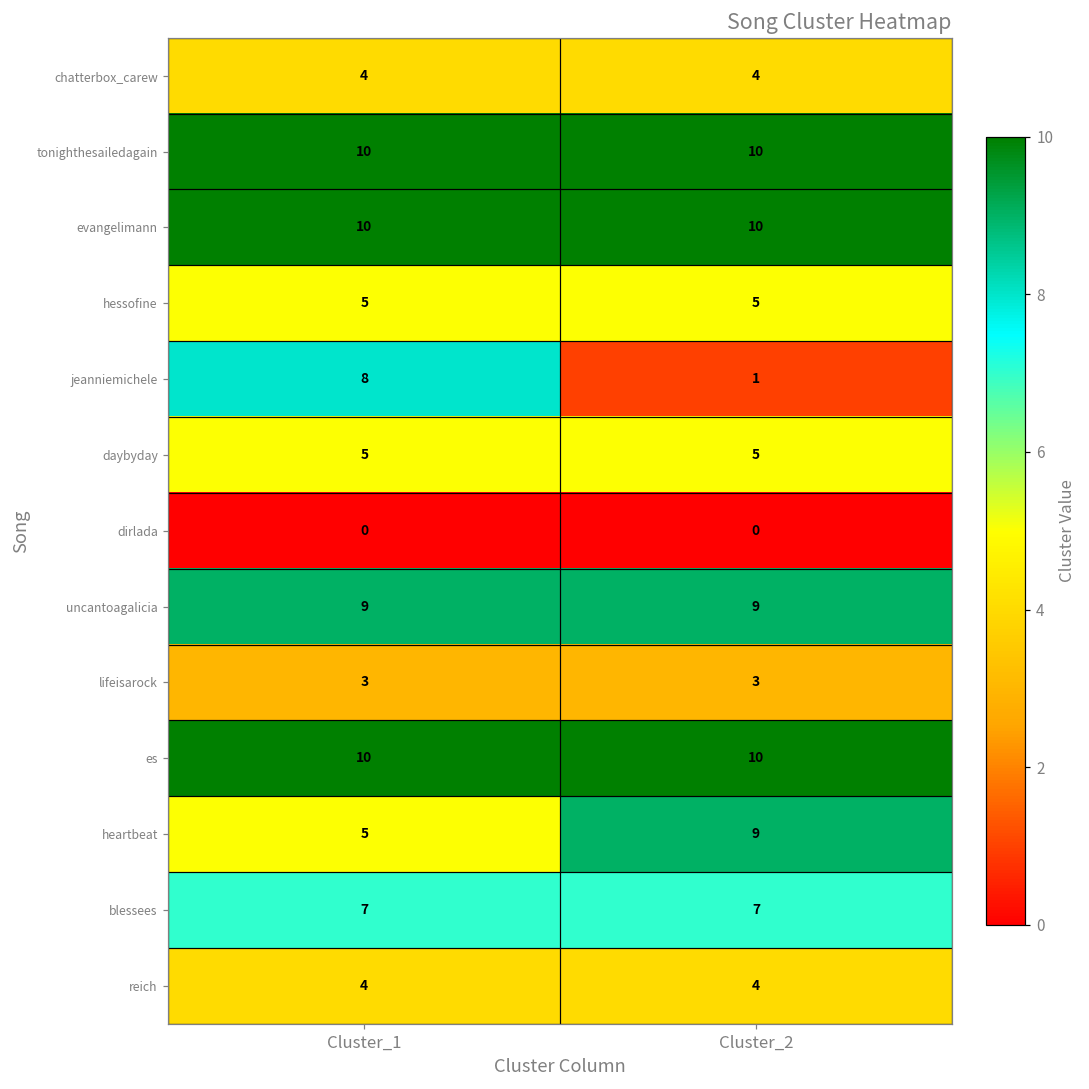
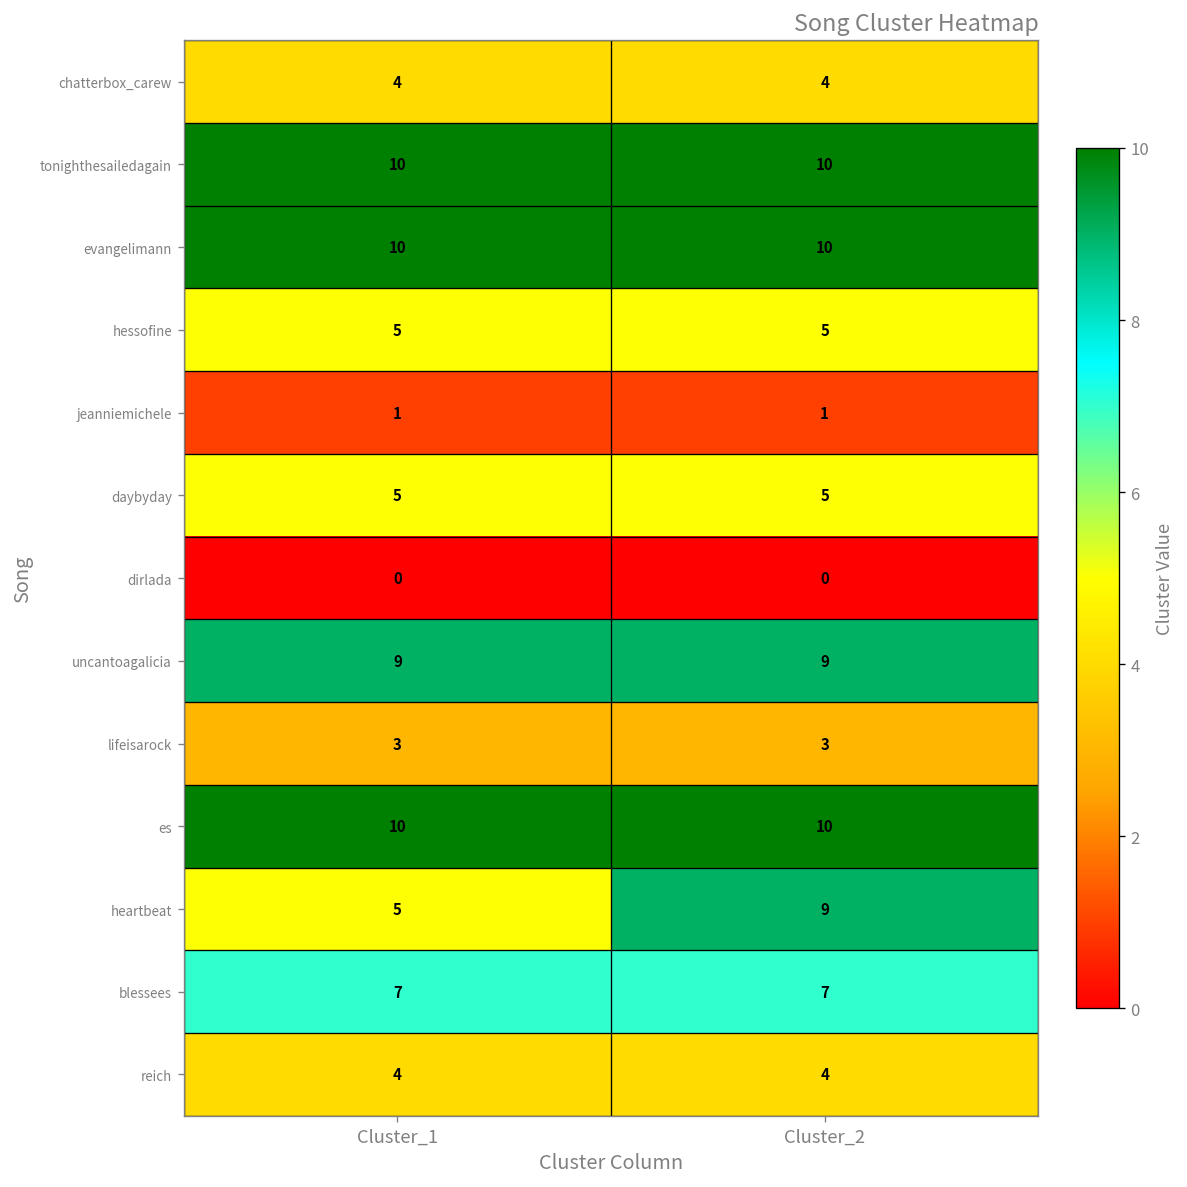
jeanniemichele, Cluster_1: 8 -> 1
